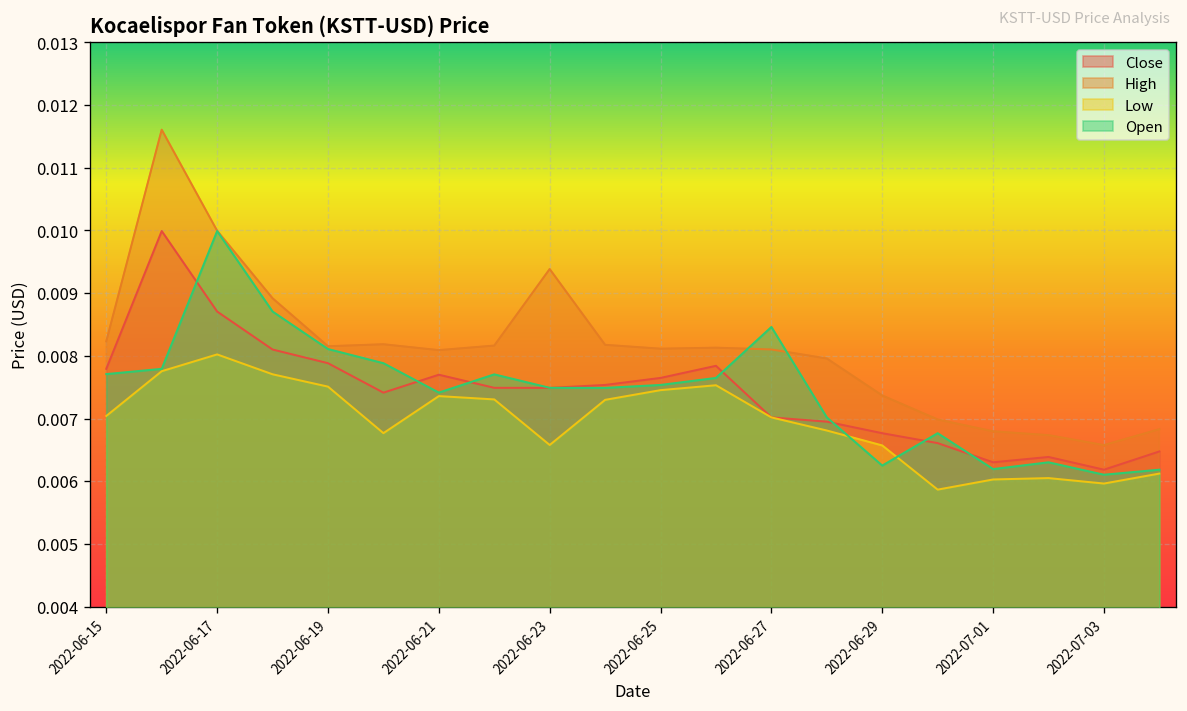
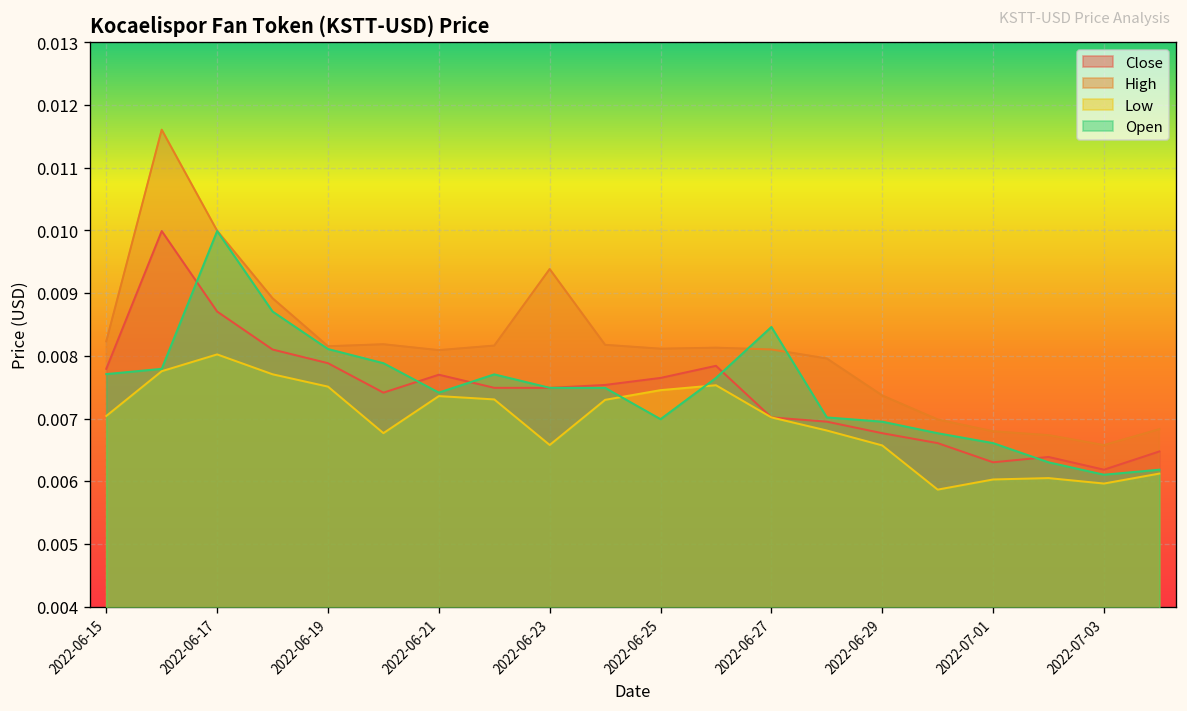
Open, 2022-06-25: 0.0075 -> 0.0070
Open, 2022-06-29: 0.0063 -> 0.0070
Open, 2022-07-01: 0.0062 -> 0.0066
